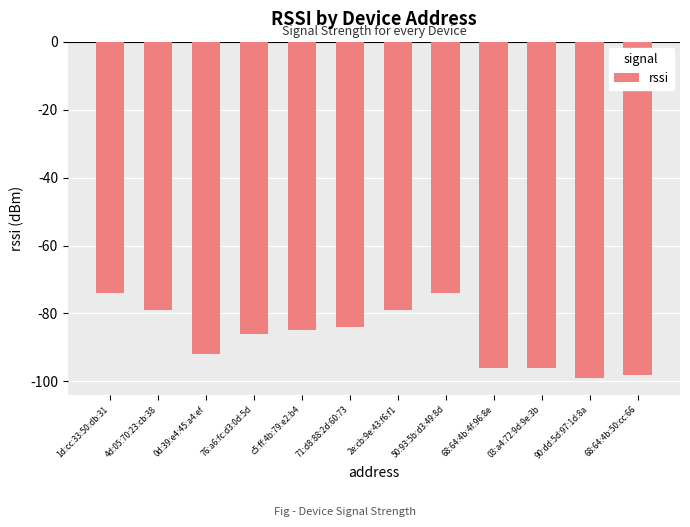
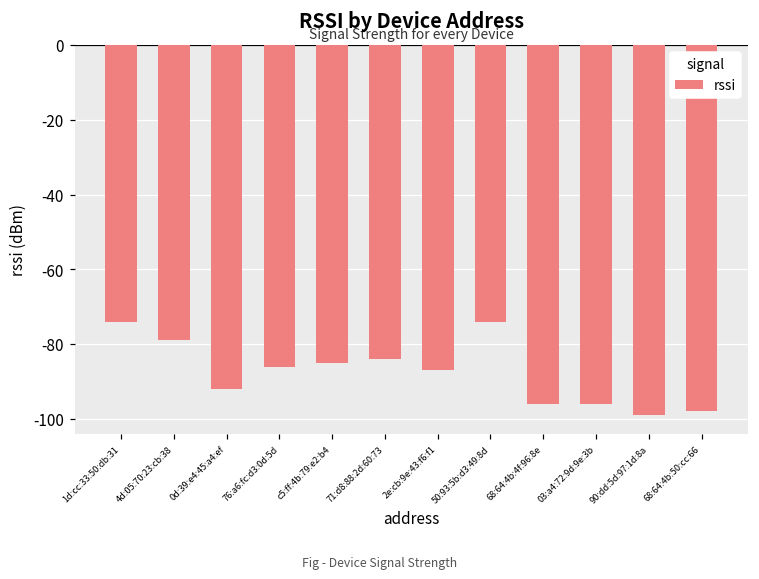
2e:cb:9e:43:f6:f1: -79 -> -87
